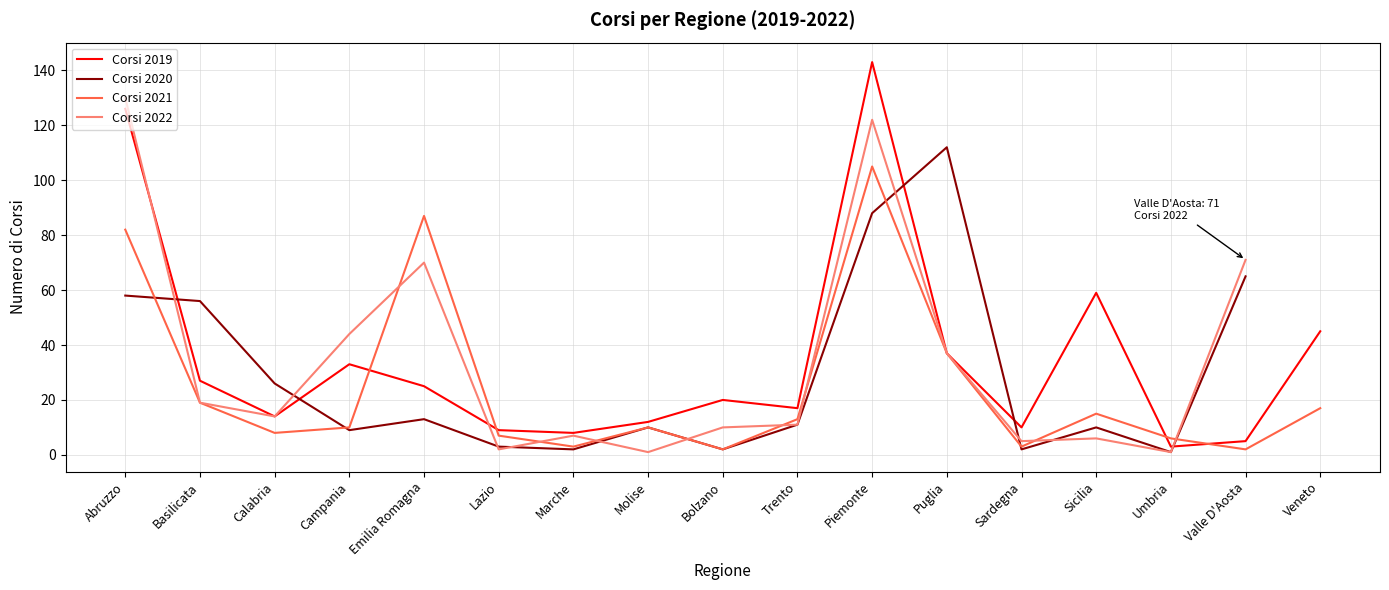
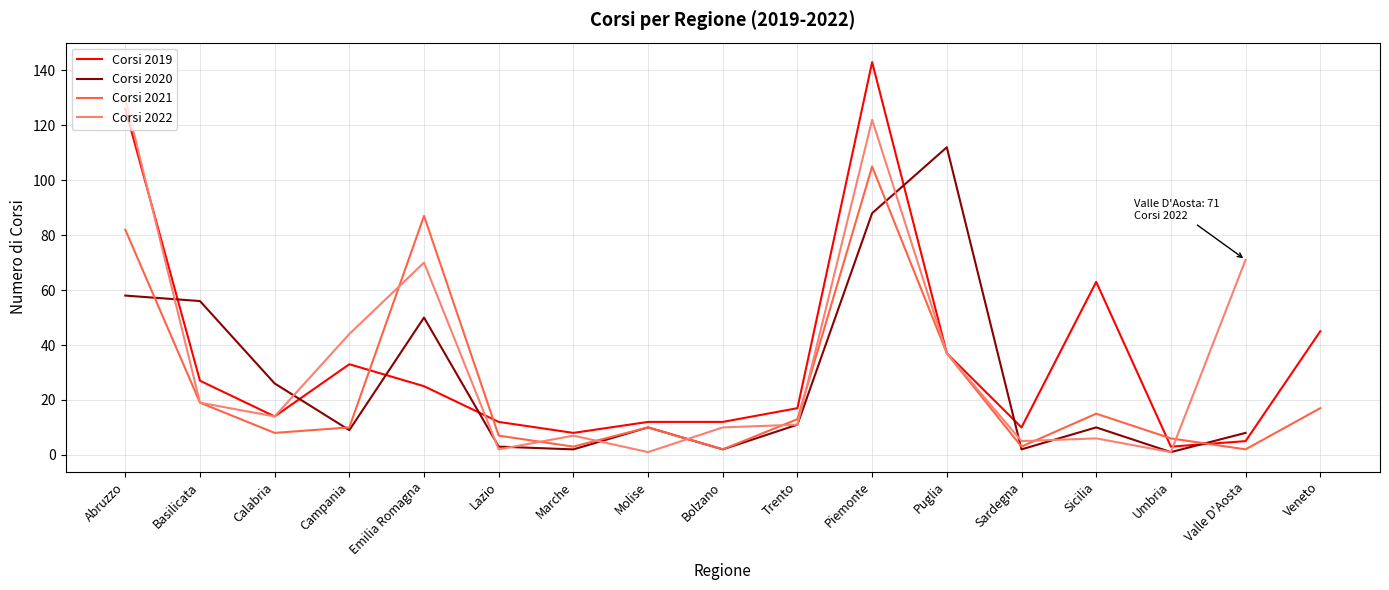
Corsi 2020, Emilia Romagna: 13 -> 50
Corsi 2019, Lazio: 9 -> 12
Corsi 2019, Bolzano: 20 -> 12
Corsi 2019, Sicilia: 59 -> 63
Corsi 2020, Valle D'Aosta: 65 -> 8
